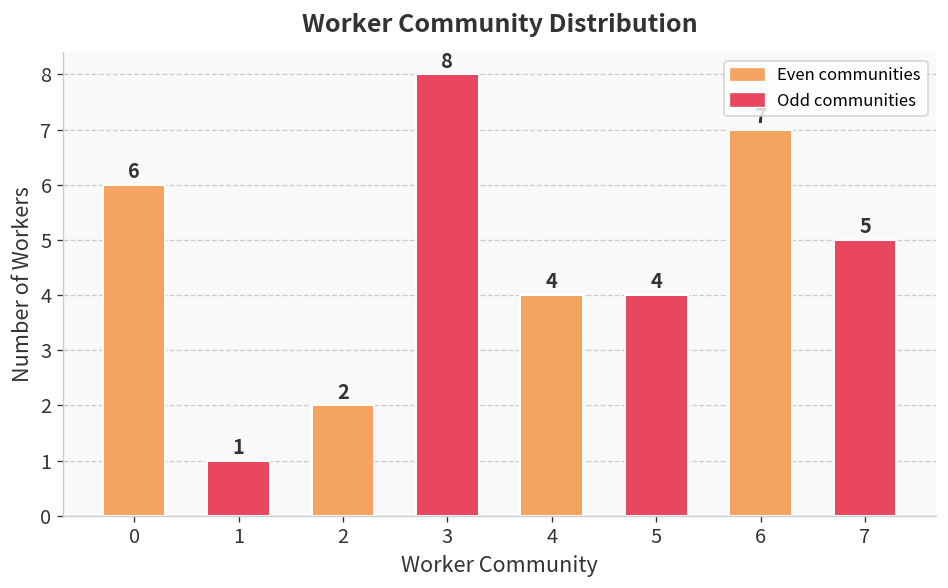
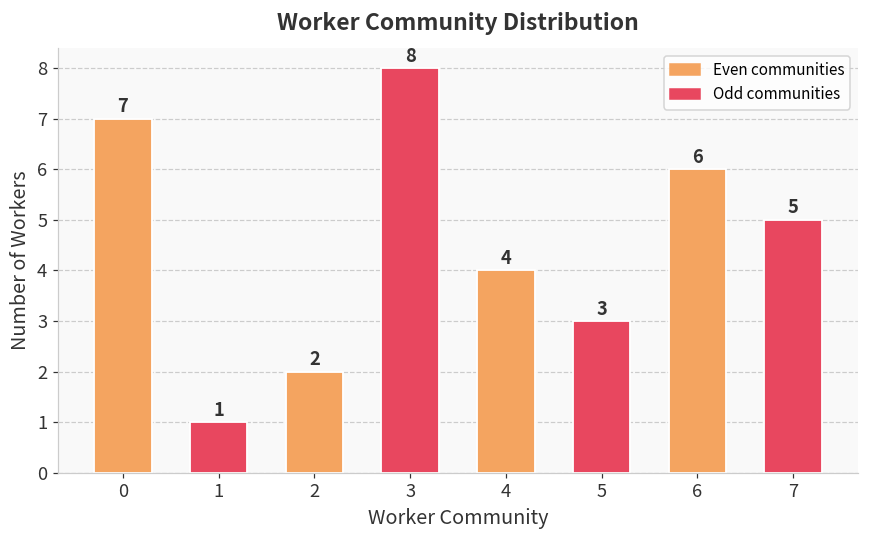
0: 6 -> 7
5: 4 -> 3
6: 7 -> 6
